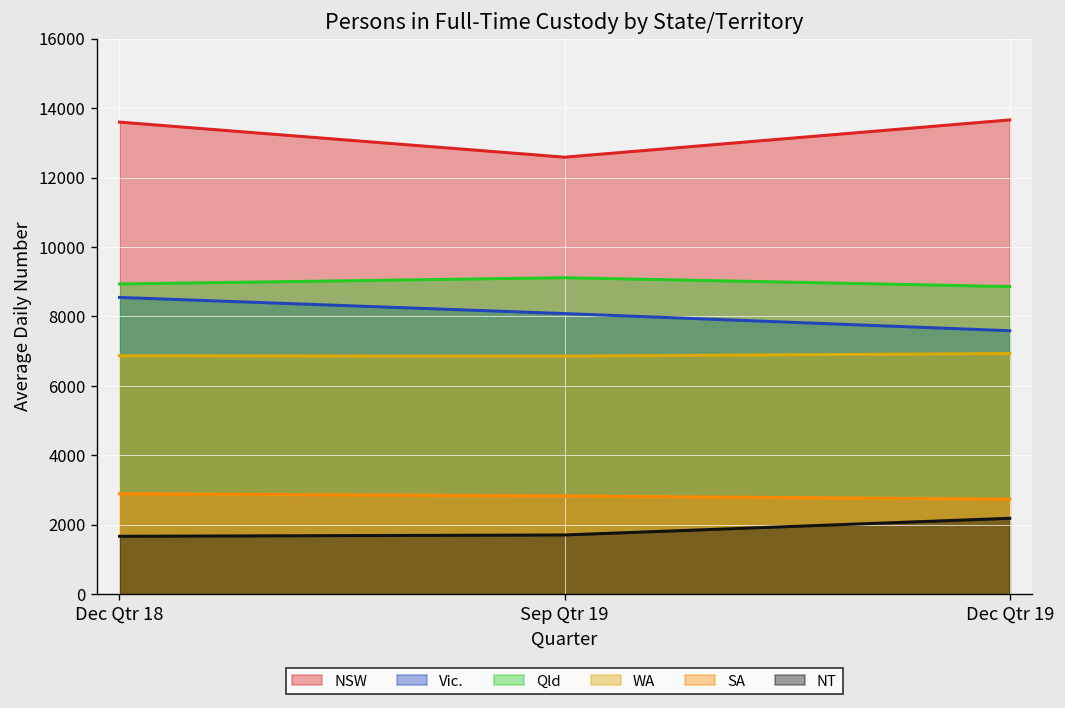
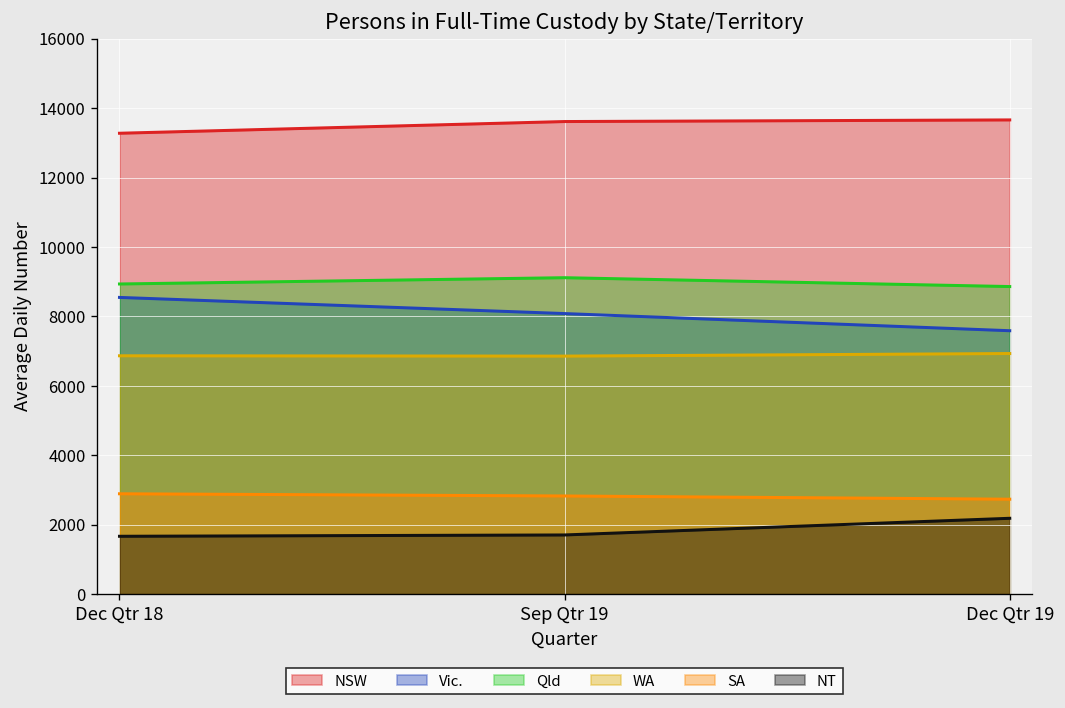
NSW, Dec Qtr 18: 13600 -> 13300
NSW, Sep Qtr 19: 12600 -> 13600
